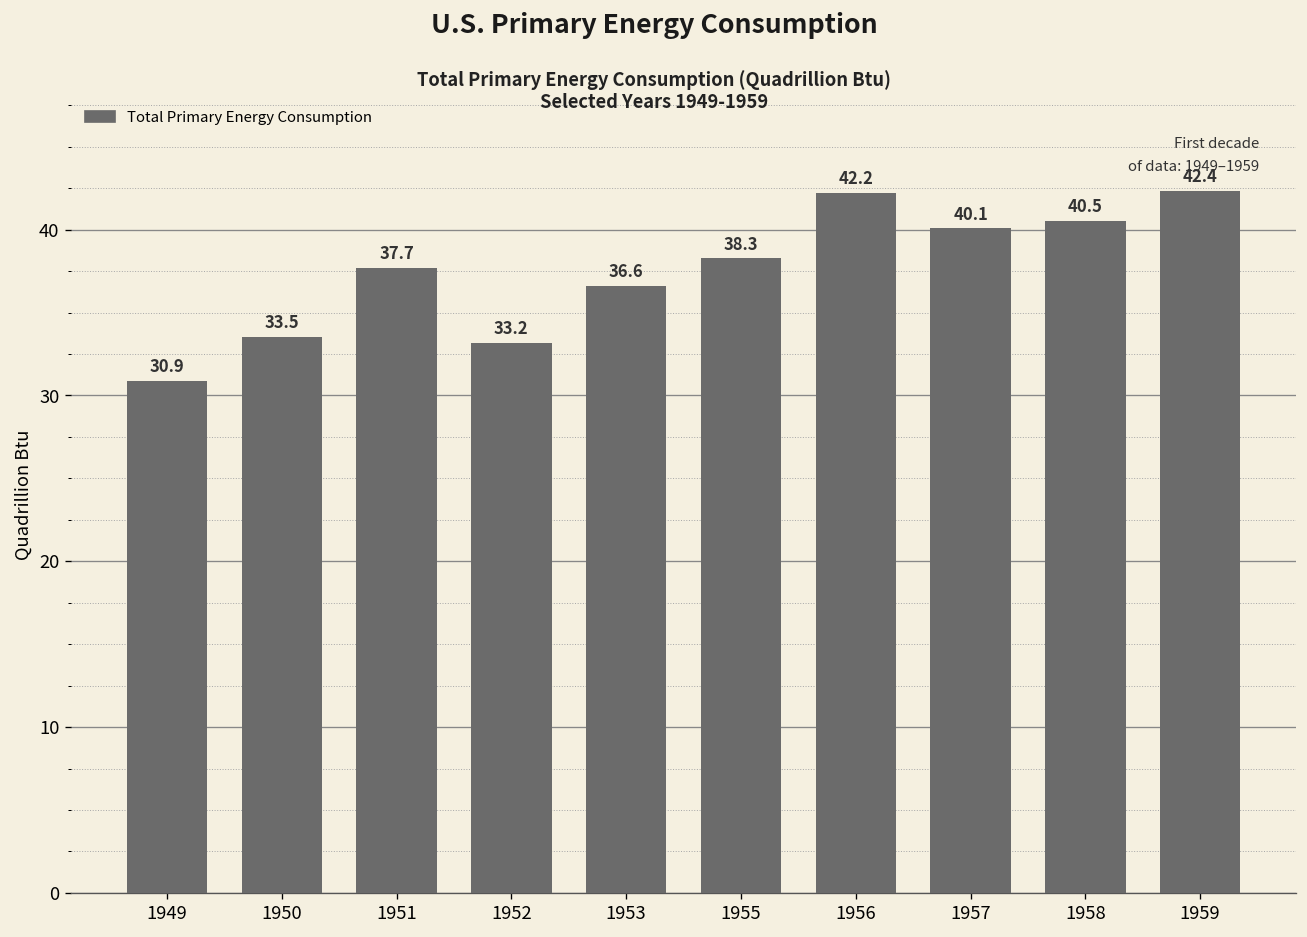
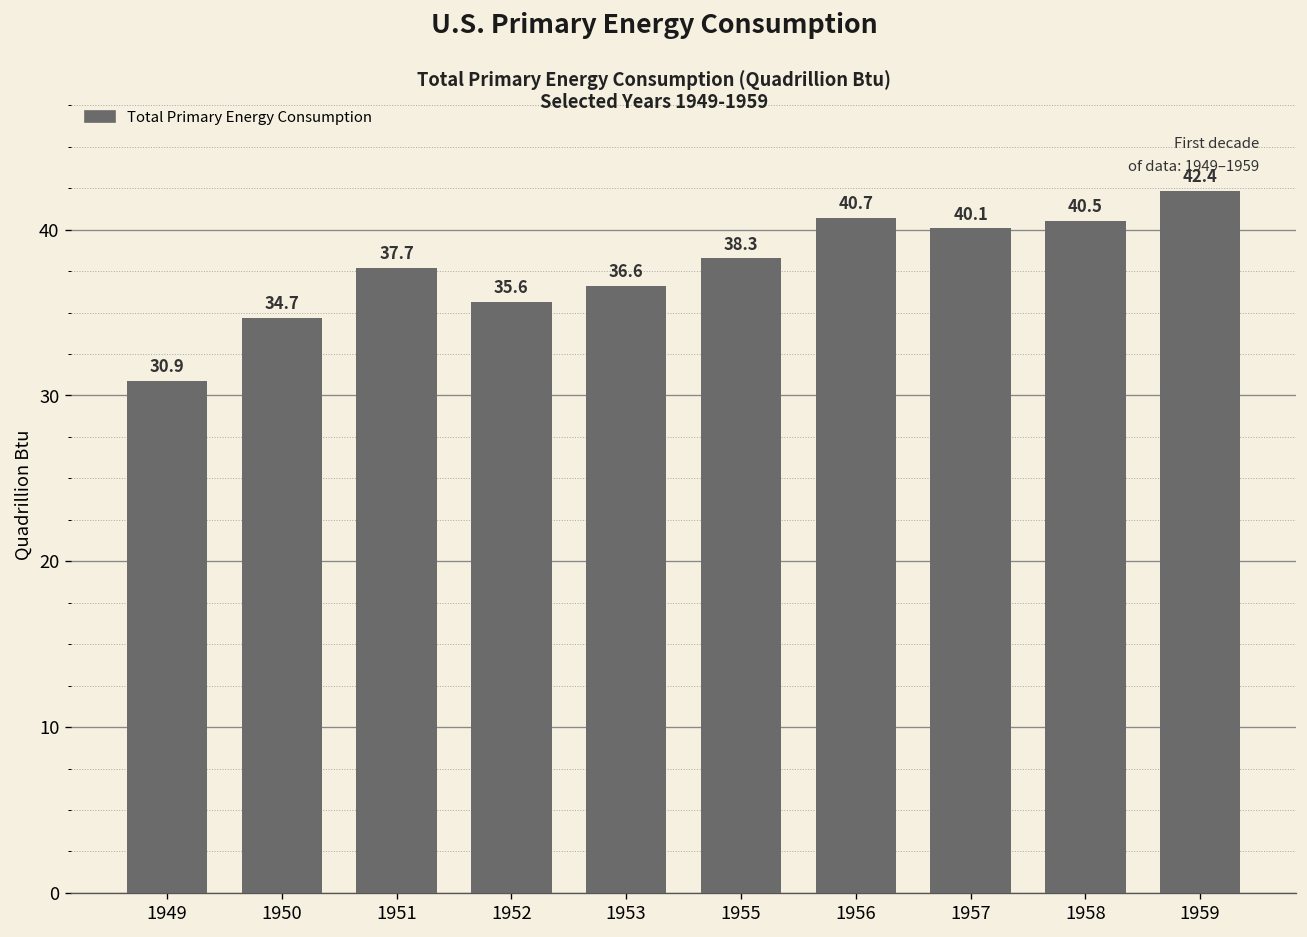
1950: 33.5 -> 34.7
1952: 33.2 -> 35.6
1956: 42.2 -> 40.7
